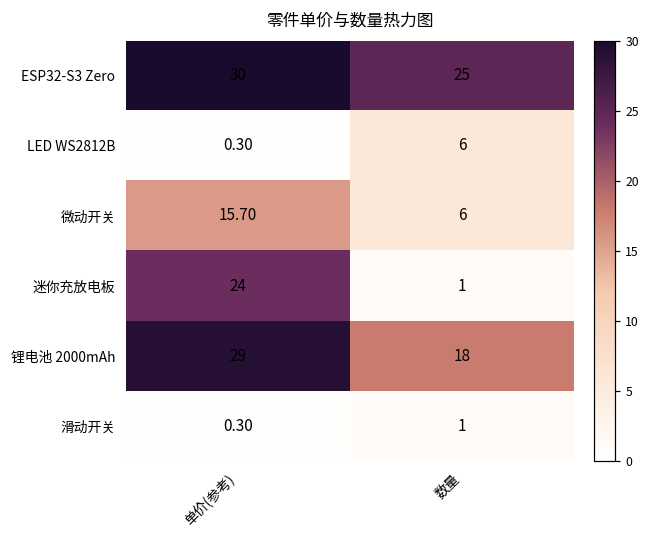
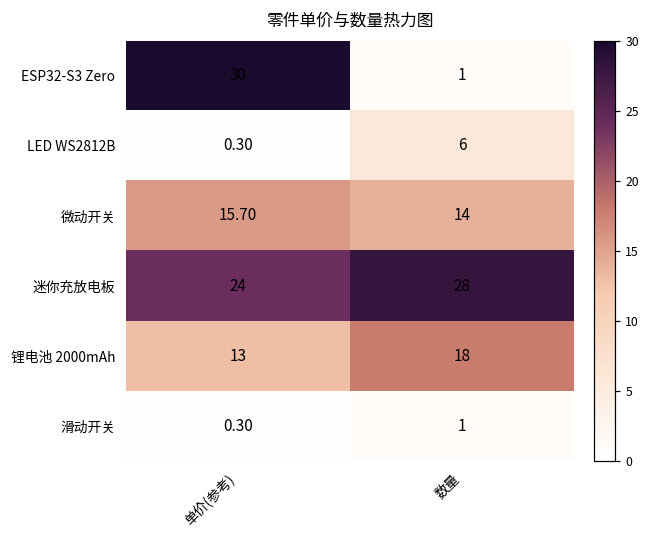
ESP32-S3 Zero, 数量: 25 -> 1
微动开关, 数量: 6 -> 14
迷你充放电板, 数量: 1 -> 28
锂电池 2000mAh, 单价(参考): 29 -> 13
